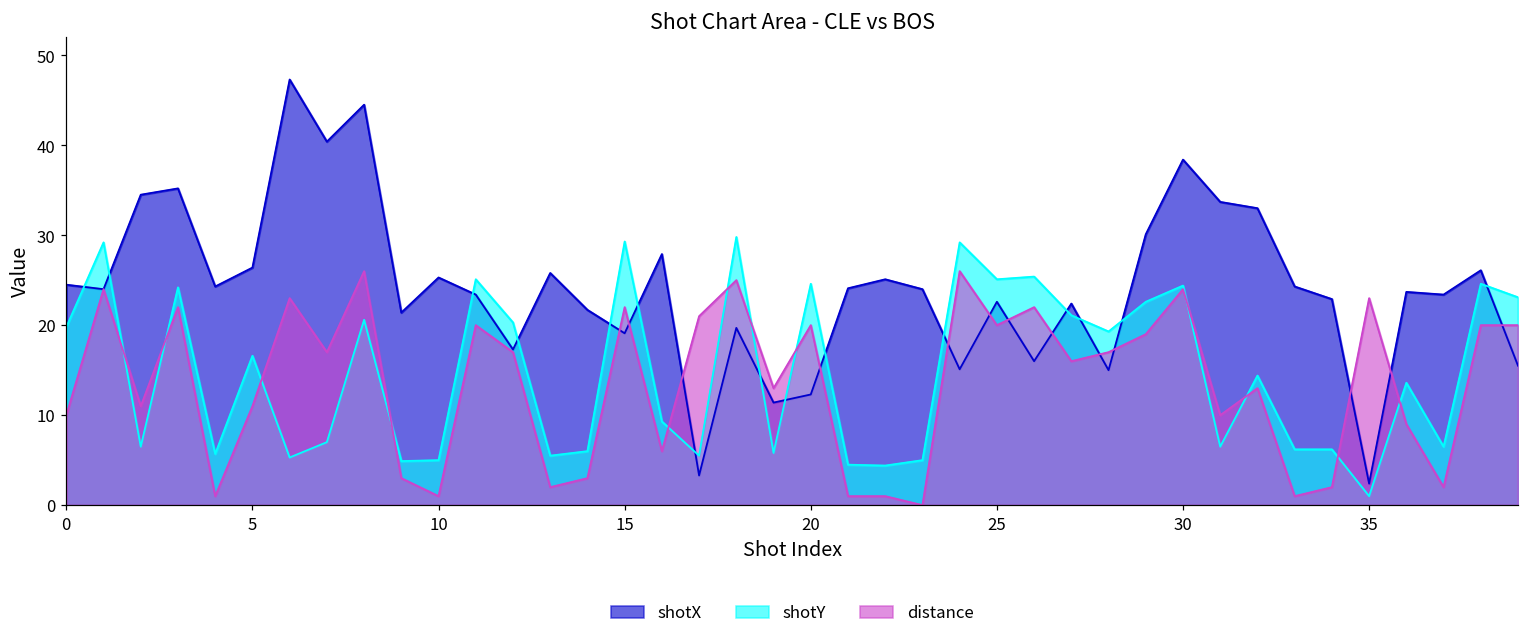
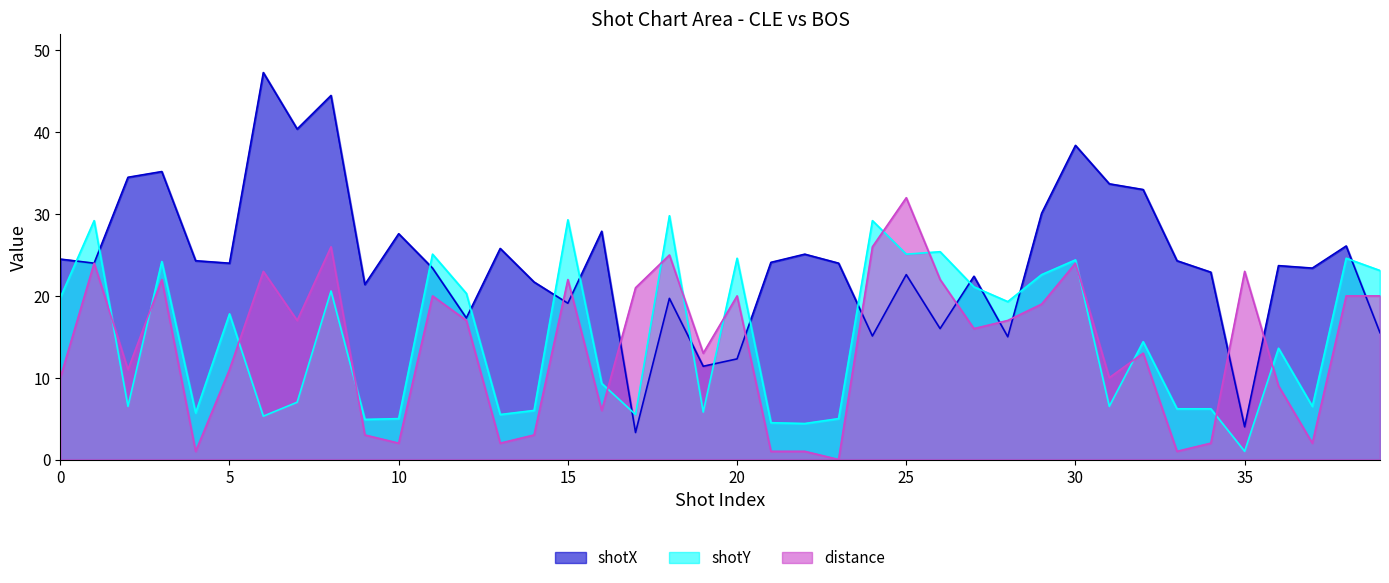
shotX, 5: 26 -> 24
shotY, 5: 17 -> 18
shotX, 10: 25 -> 28
distance, 10: 1 -> 2
distance, 25: 20 -> 32
shotX, 35: 2 -> 4
